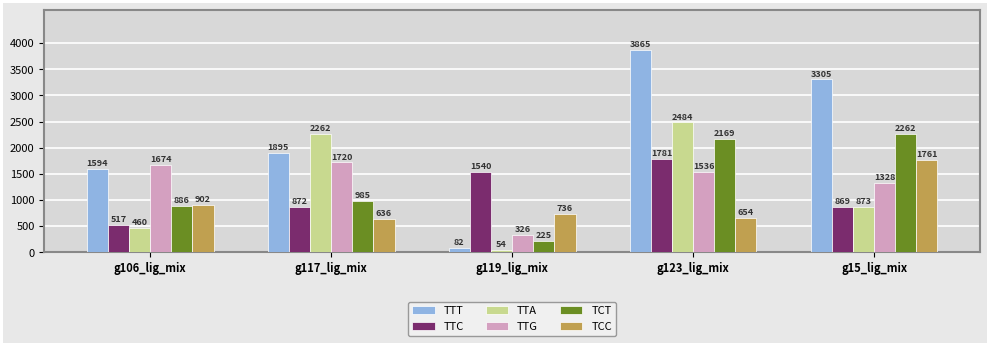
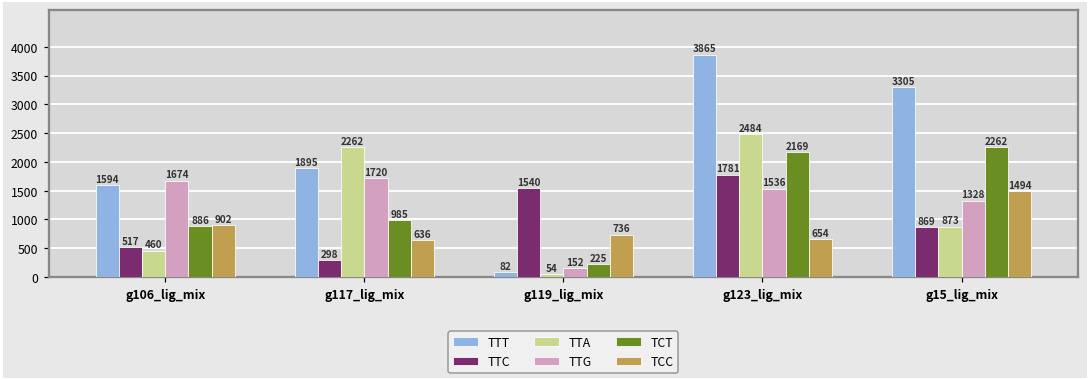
TTC, g117_lig_mix: 872 -> 298
TTG, g119_lig_mix: 326 -> 152
TCC, g15_lig_mix: 1761 -> 1494
